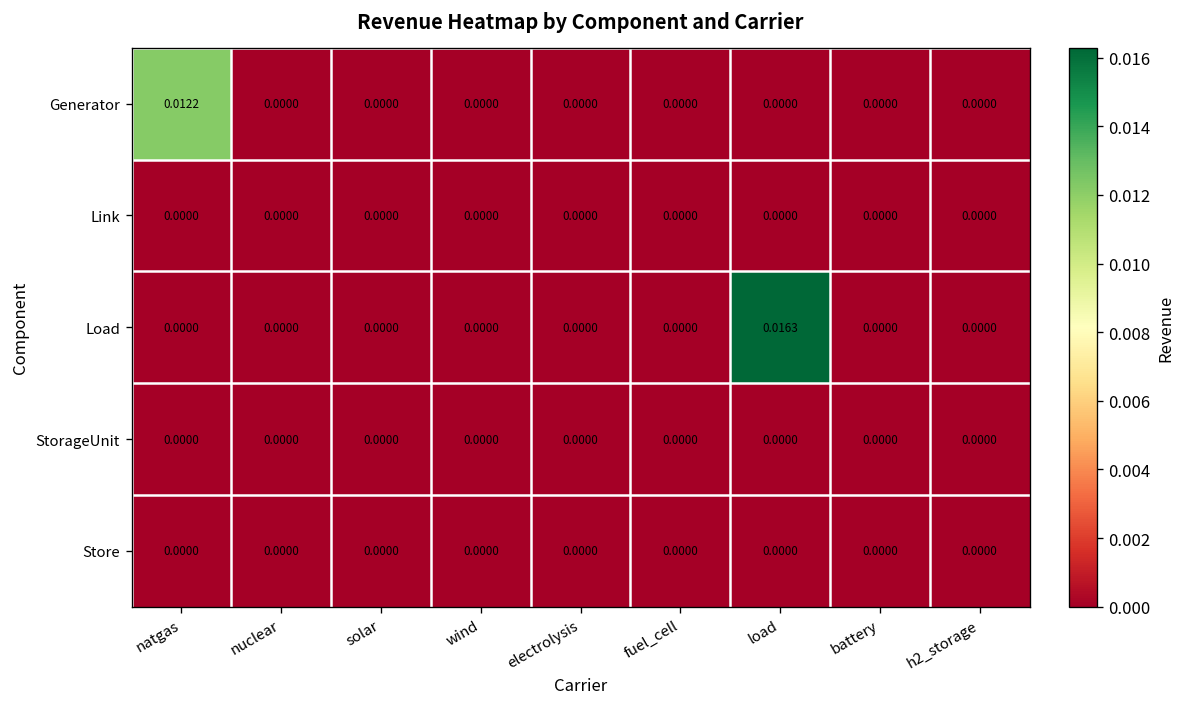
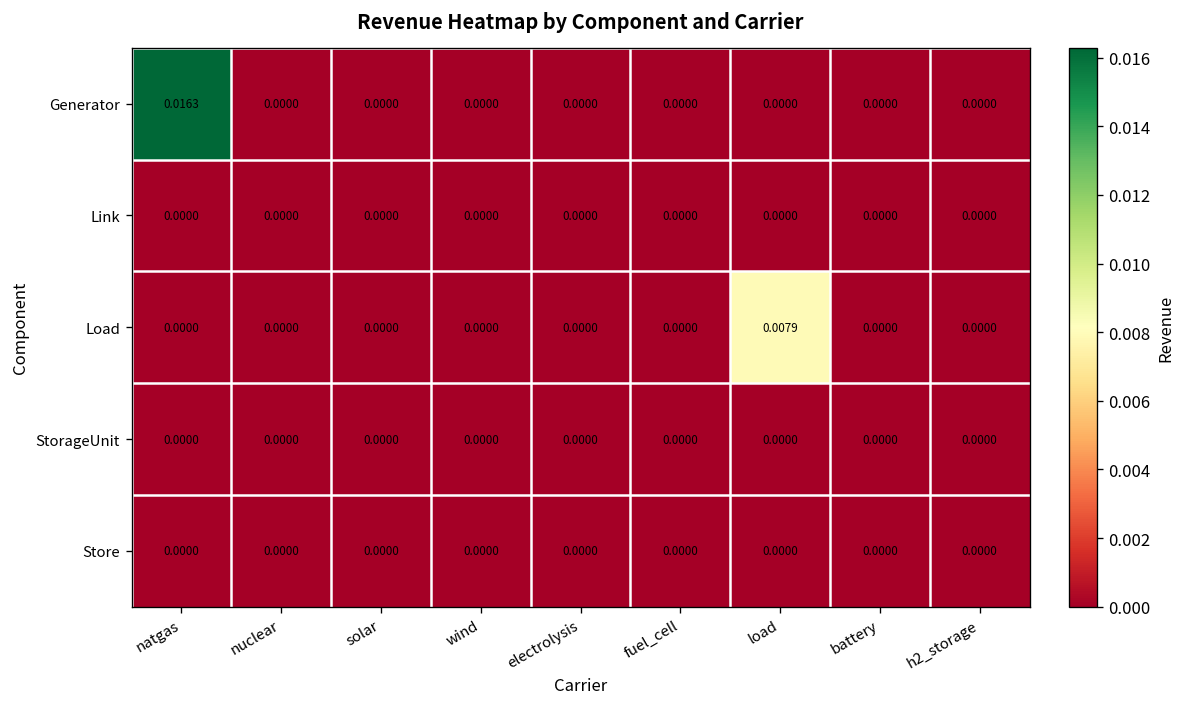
Generator, natgas: 0.0122 -> 0.0163
Load, load: 0.0163 -> 0.0079
